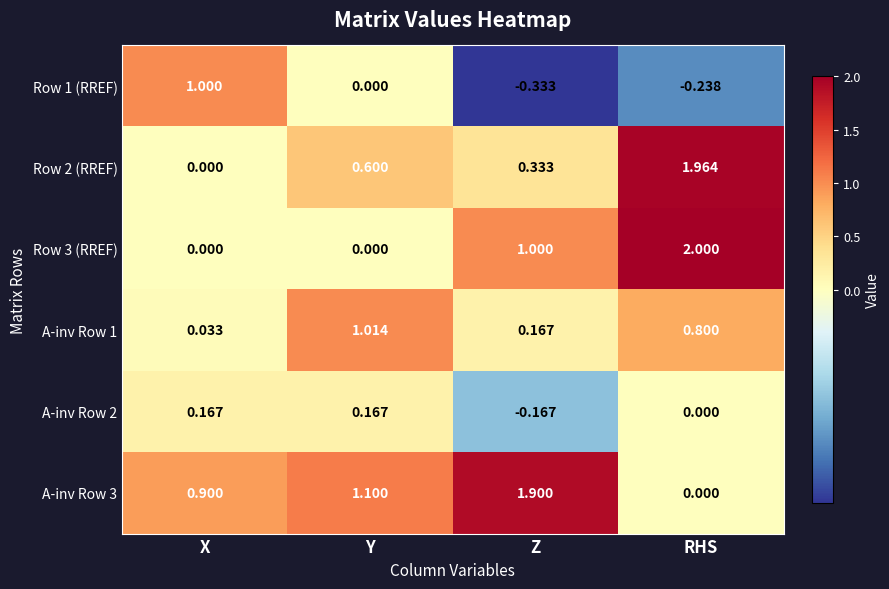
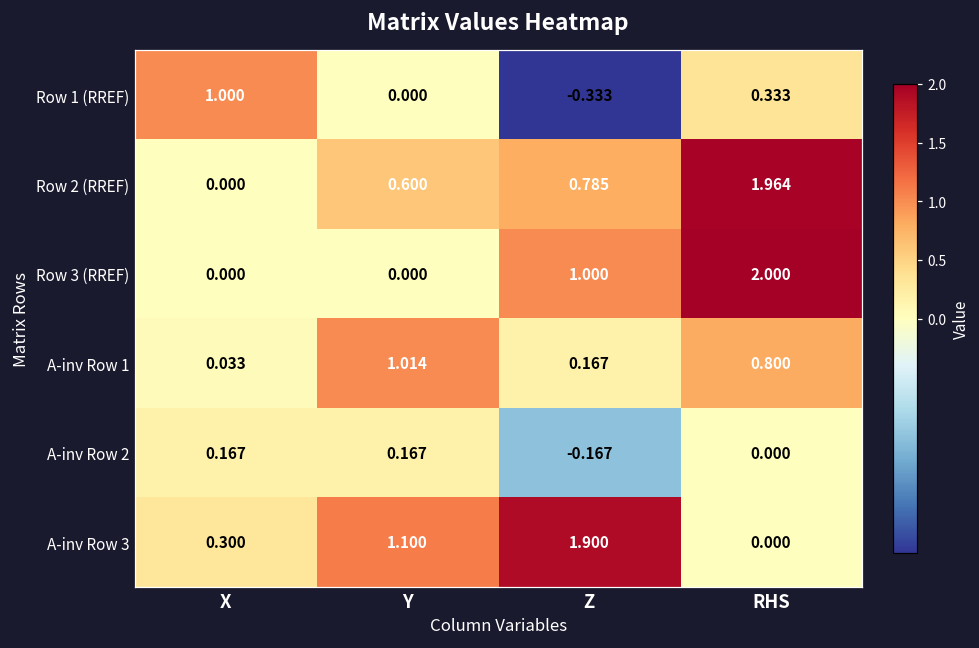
Row 1 (RREF), RHS: -0.238 -> 0.333
Row 2 (RREF), Z: 0.333 -> 0.785
A-inv Row 3, X: 0.900 -> 0.300
